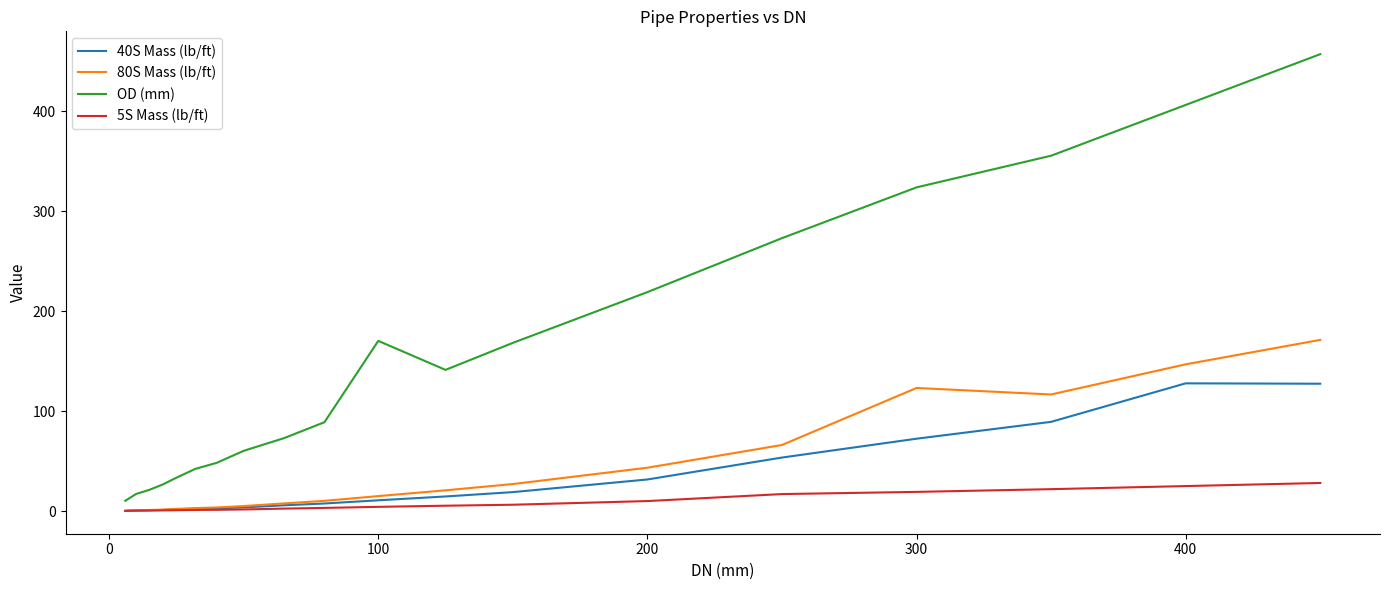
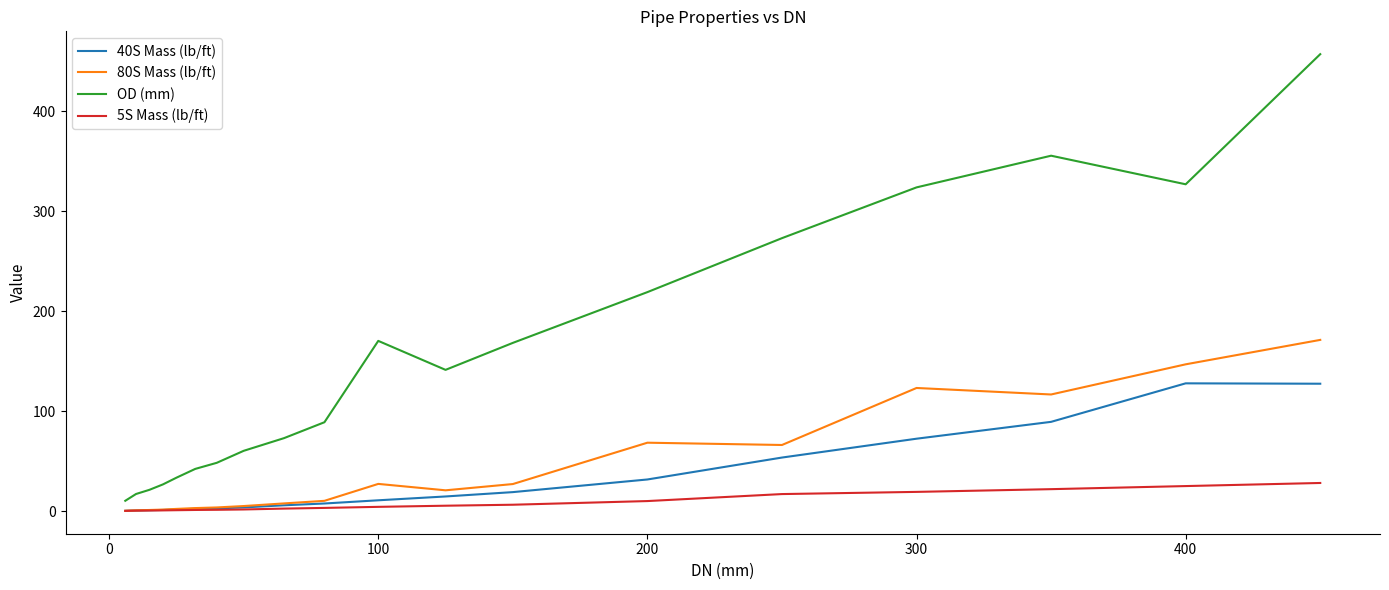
80S Mass (lb/ft), 100: 10 -> 30
80S Mass (lb/ft), 200: 40 -> 70
OD (mm), 400: 410 -> 330
